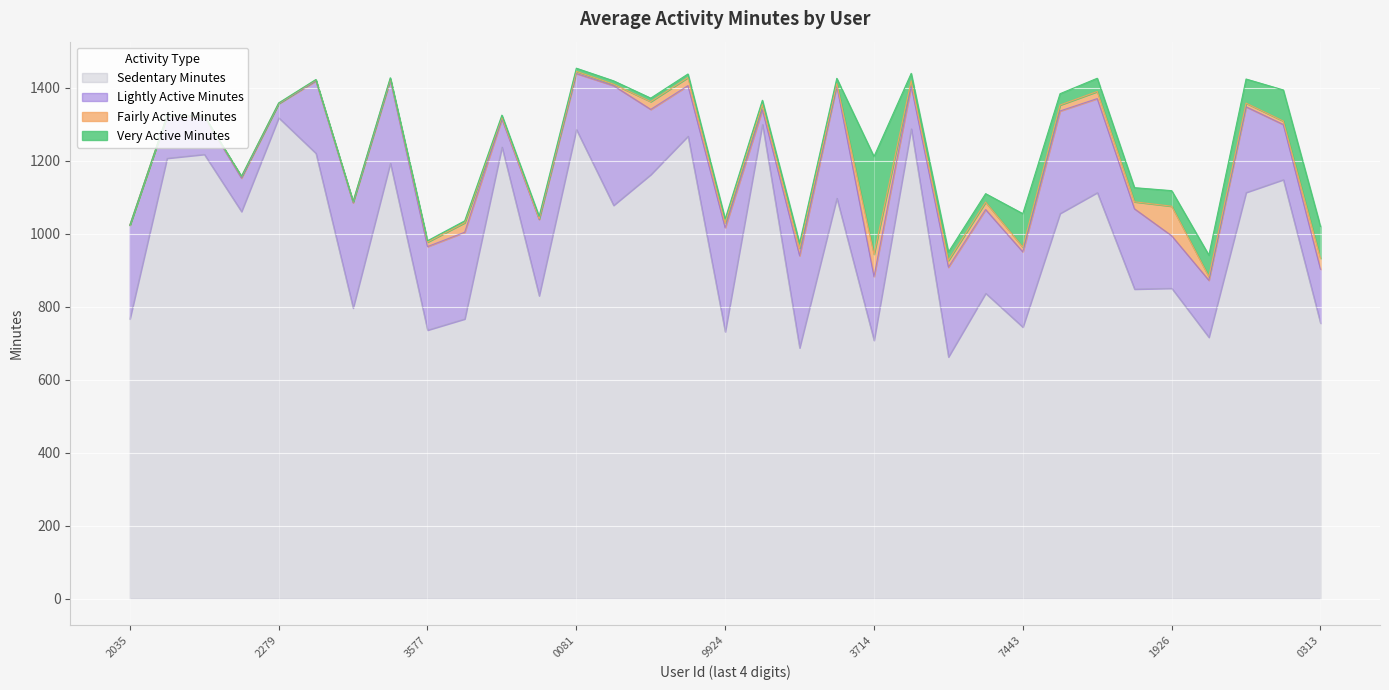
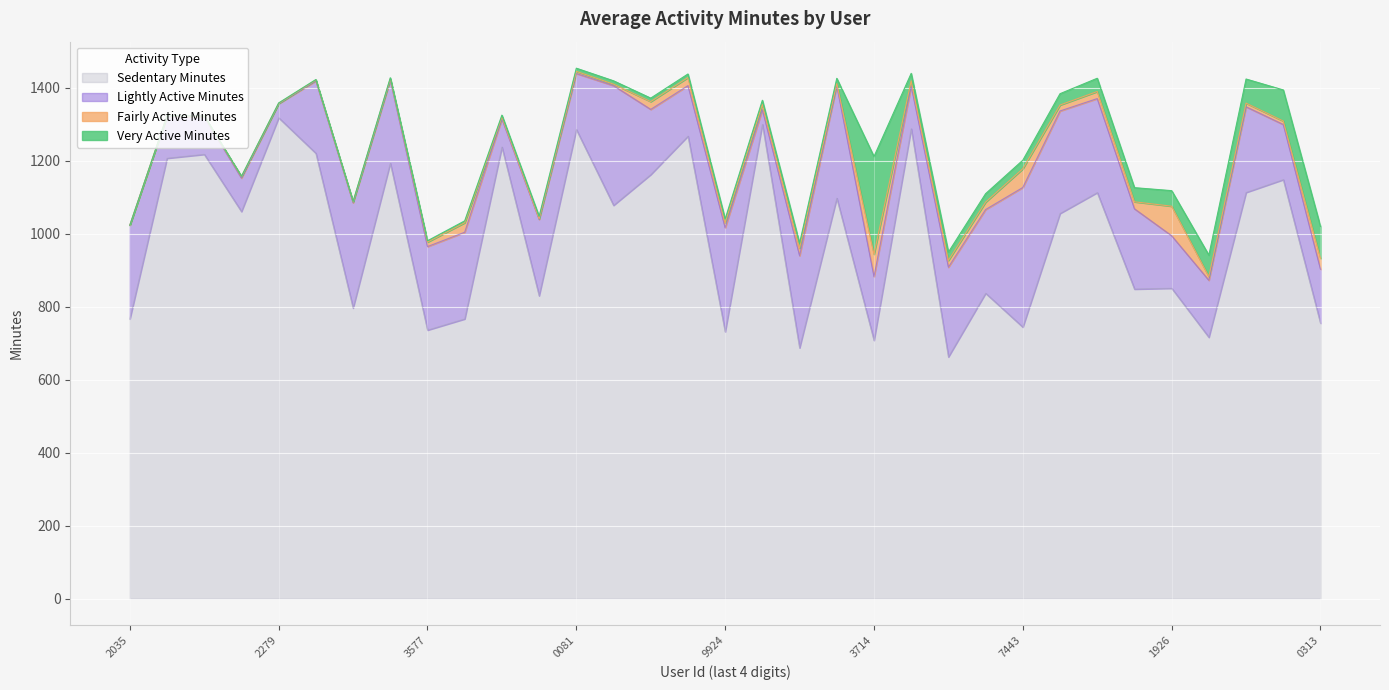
Lightly Active Minutes, 7443: 210 -> 380
Fairly Active Minutes, 7443: 10 -> 50
Very Active Minutes, 7443: 90 -> 20
